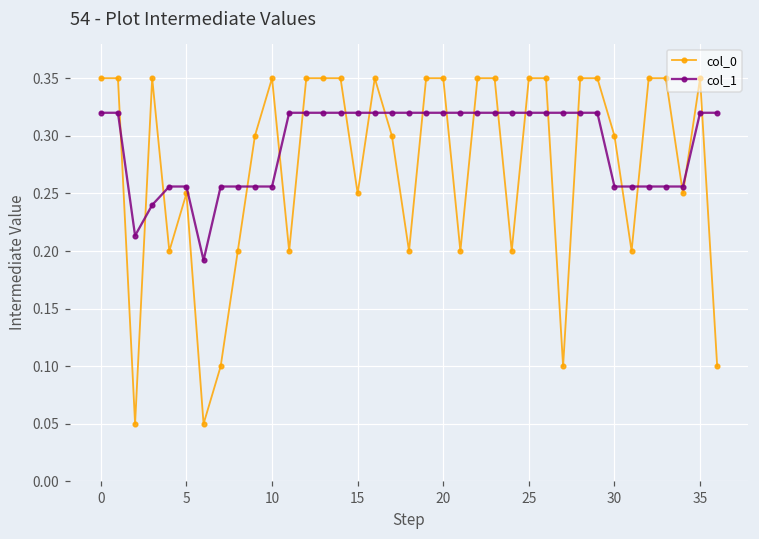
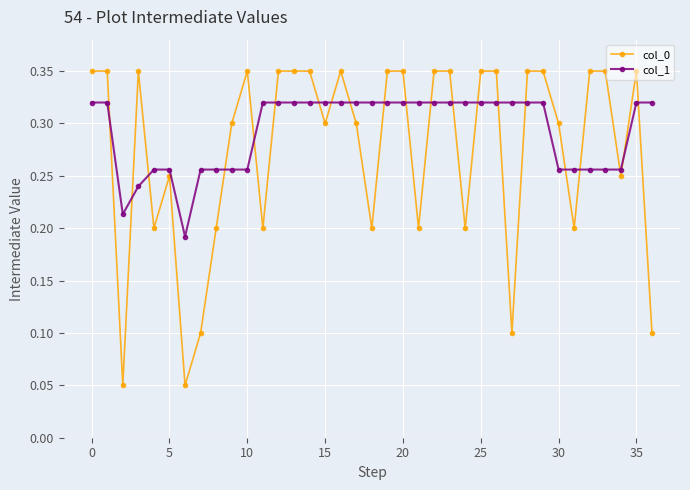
col_0, 15: 0.250 -> 0.300
